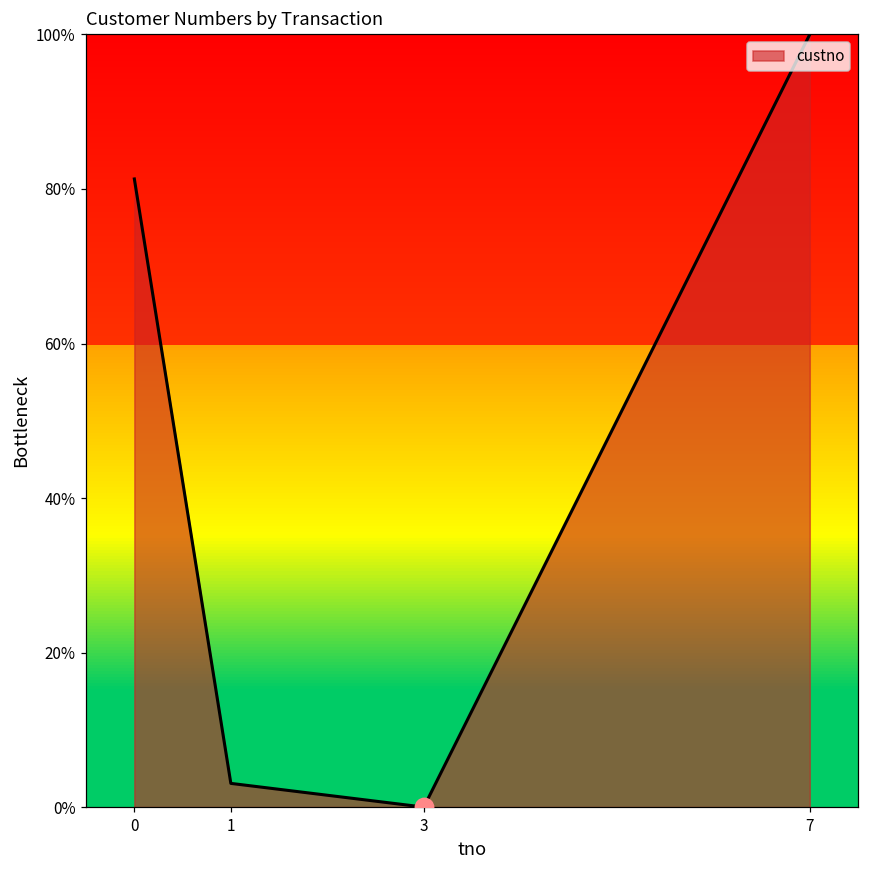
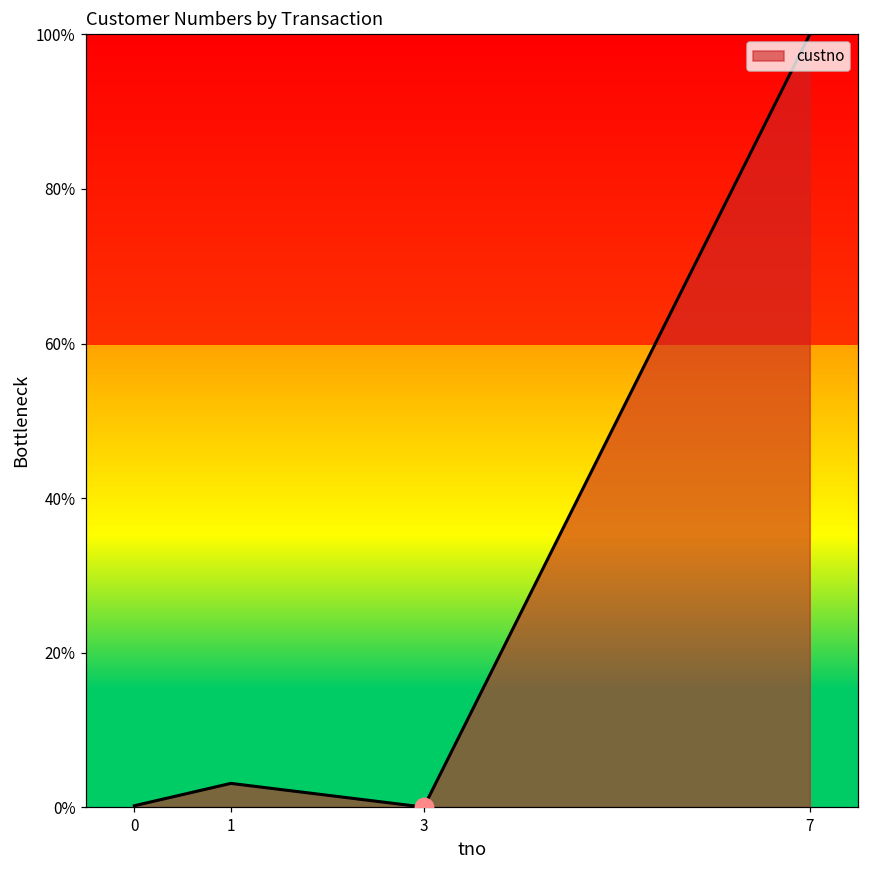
custno, 0: 81% -> 0%
